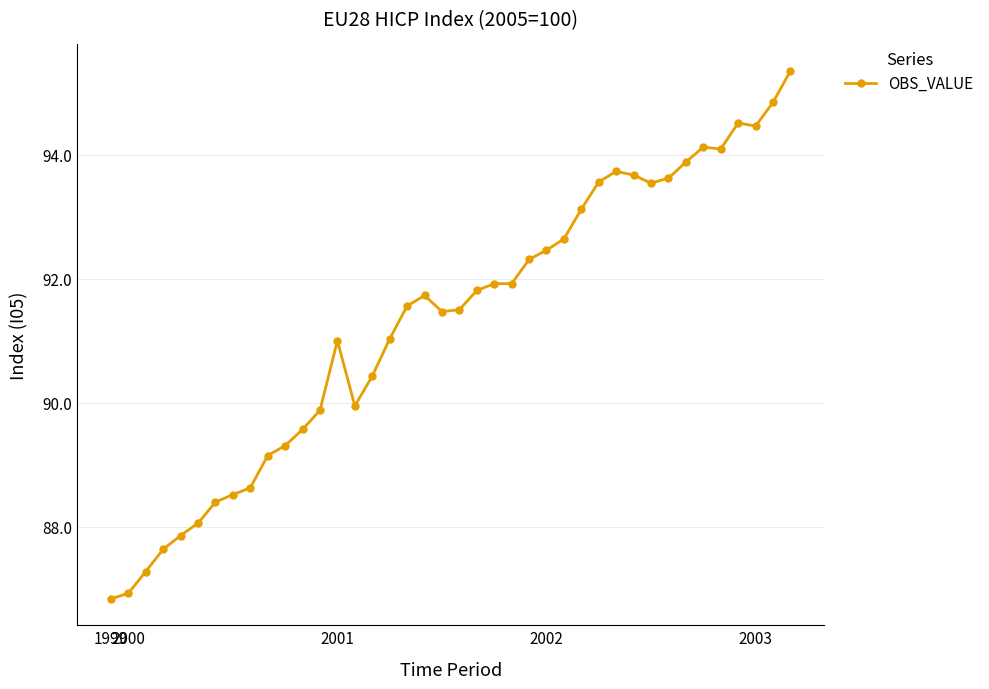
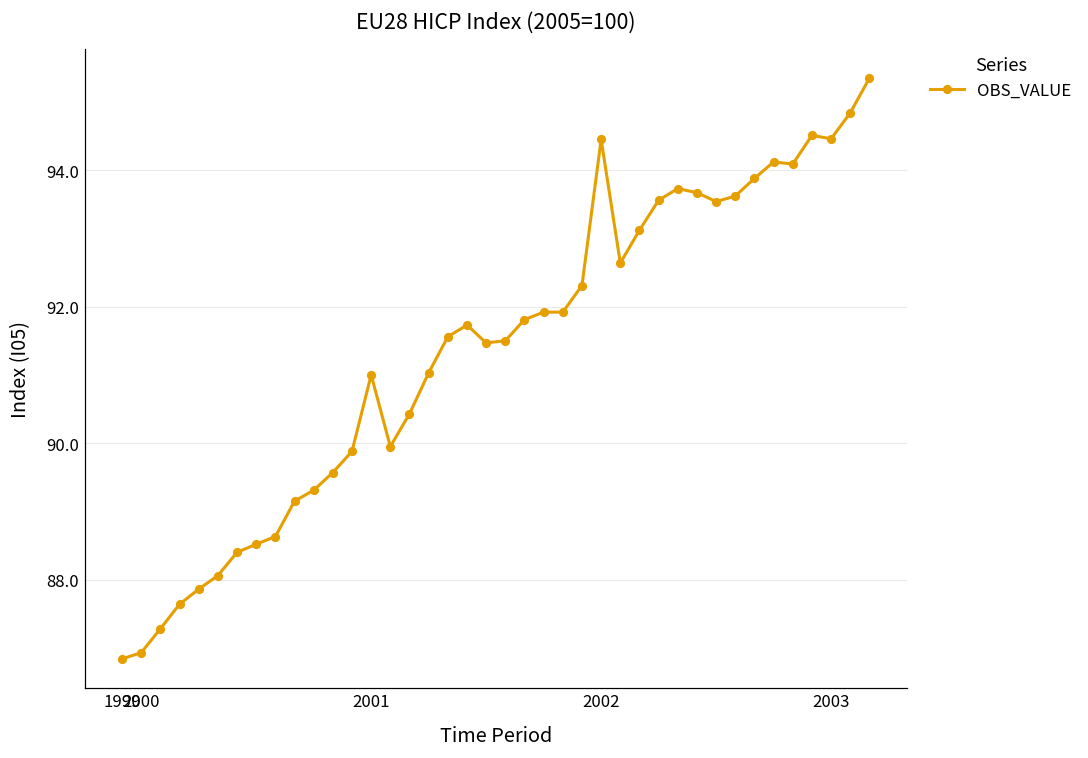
2002: 92.5 -> 94.5
